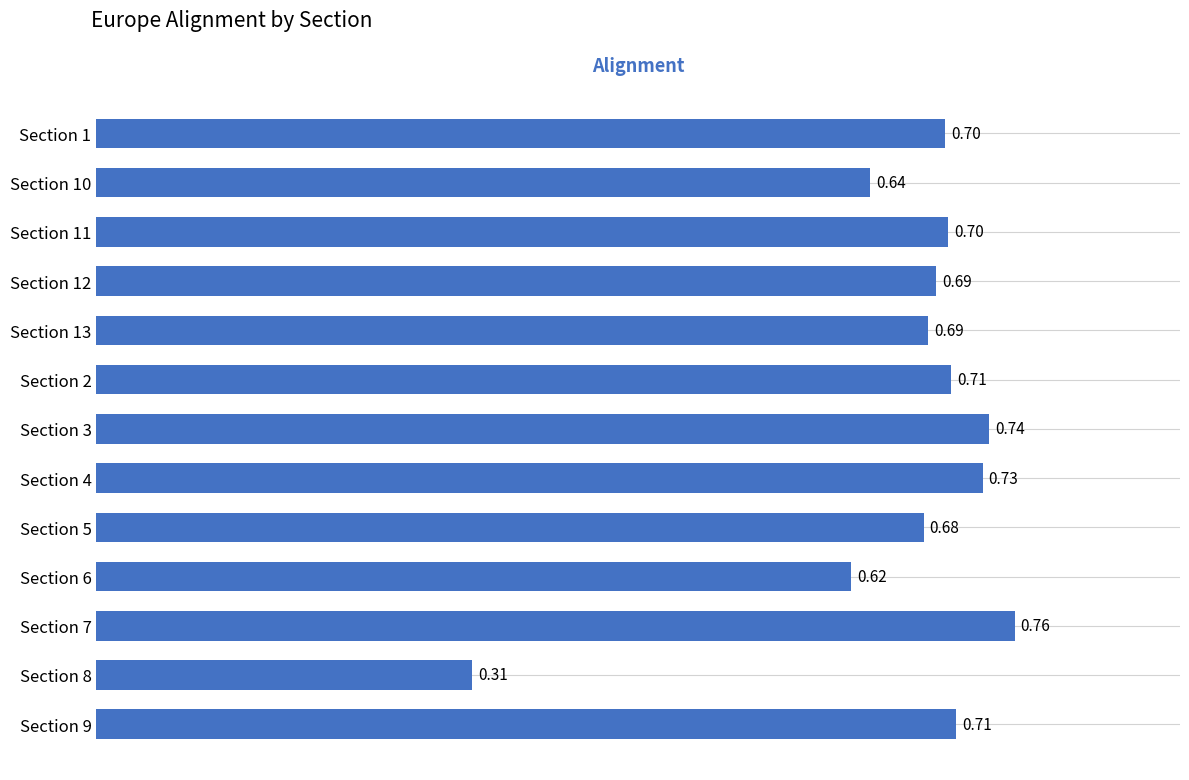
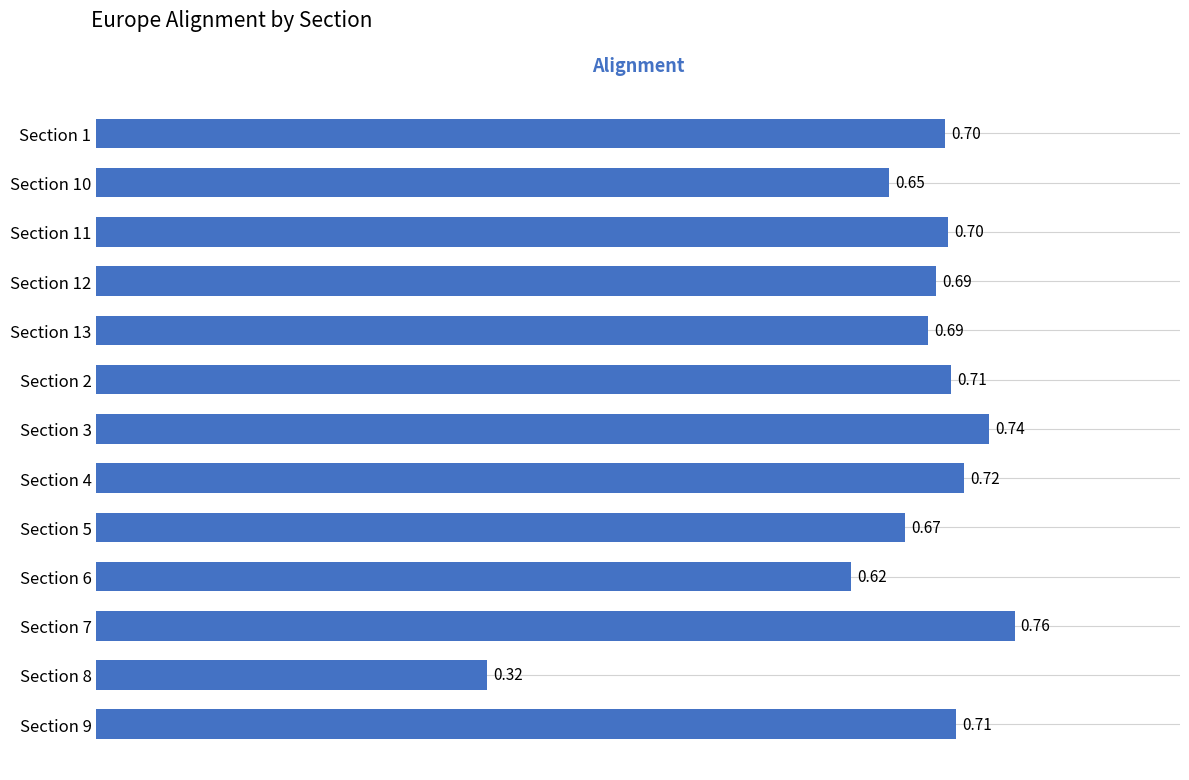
Section 10: 0.64 -> 0.65
Section 4: 0.73 -> 0.72
Section 5: 0.68 -> 0.67
Section 8: 0.31 -> 0.32
